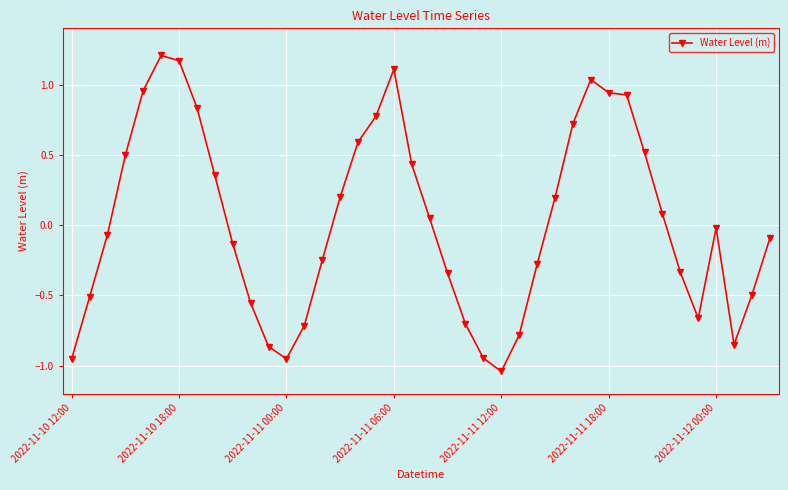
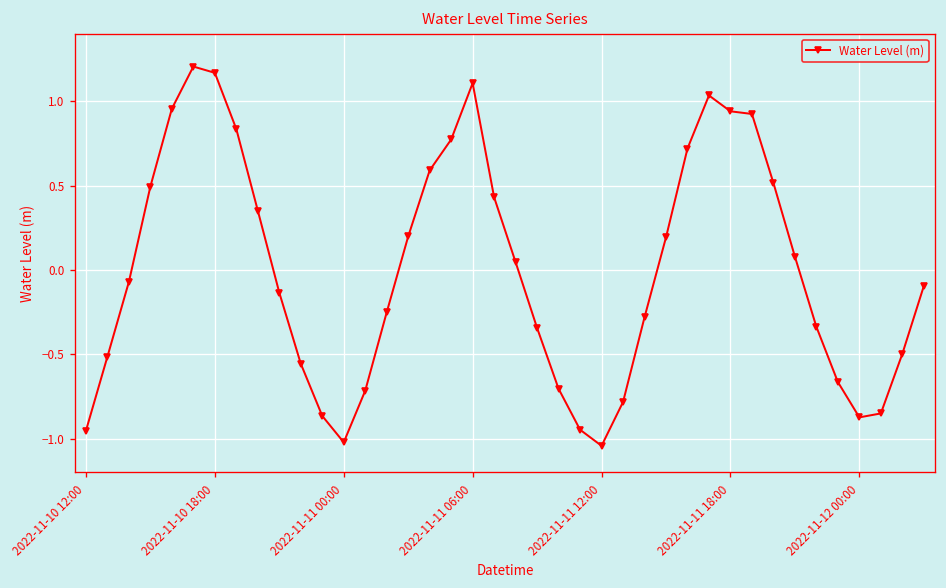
2022-11-11 00:00: -0.95 -> -1.02
2022-11-12 00:00: -0.02 -> -0.87
